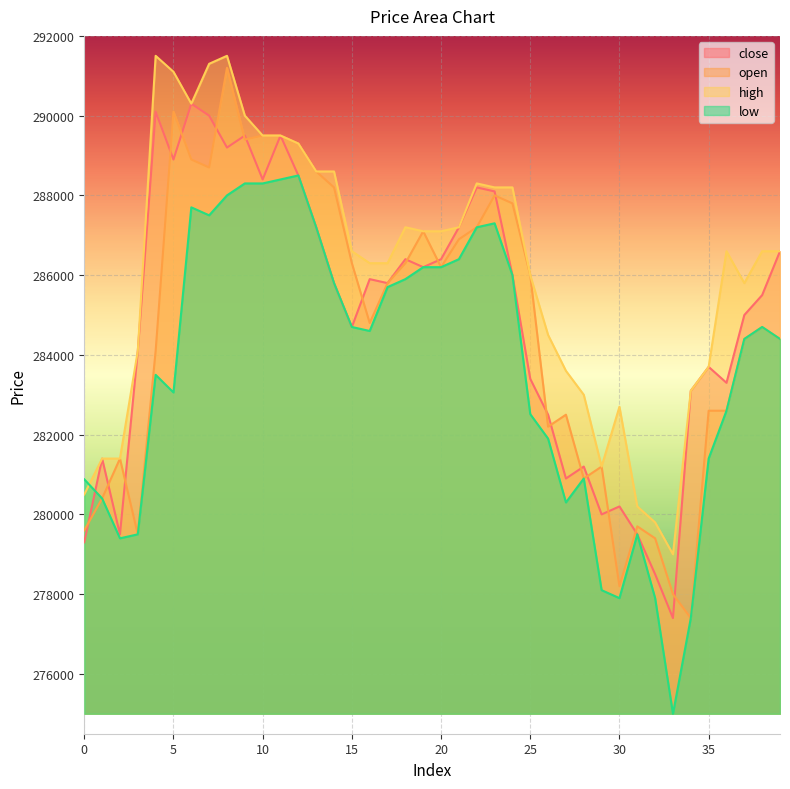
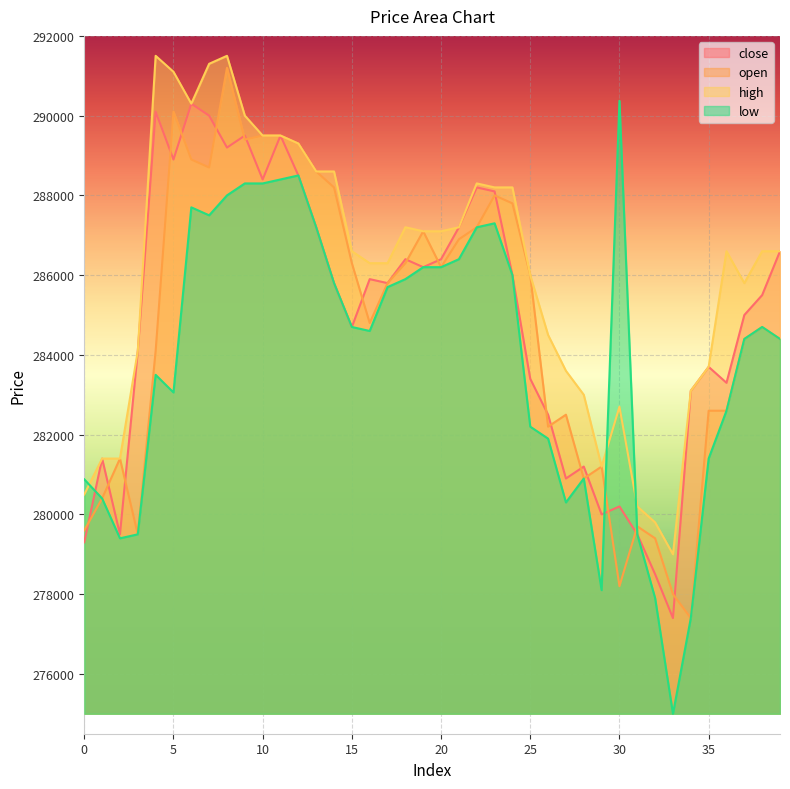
low, 25: 282500 -> 282200
low, 30: 277900 -> 290400
